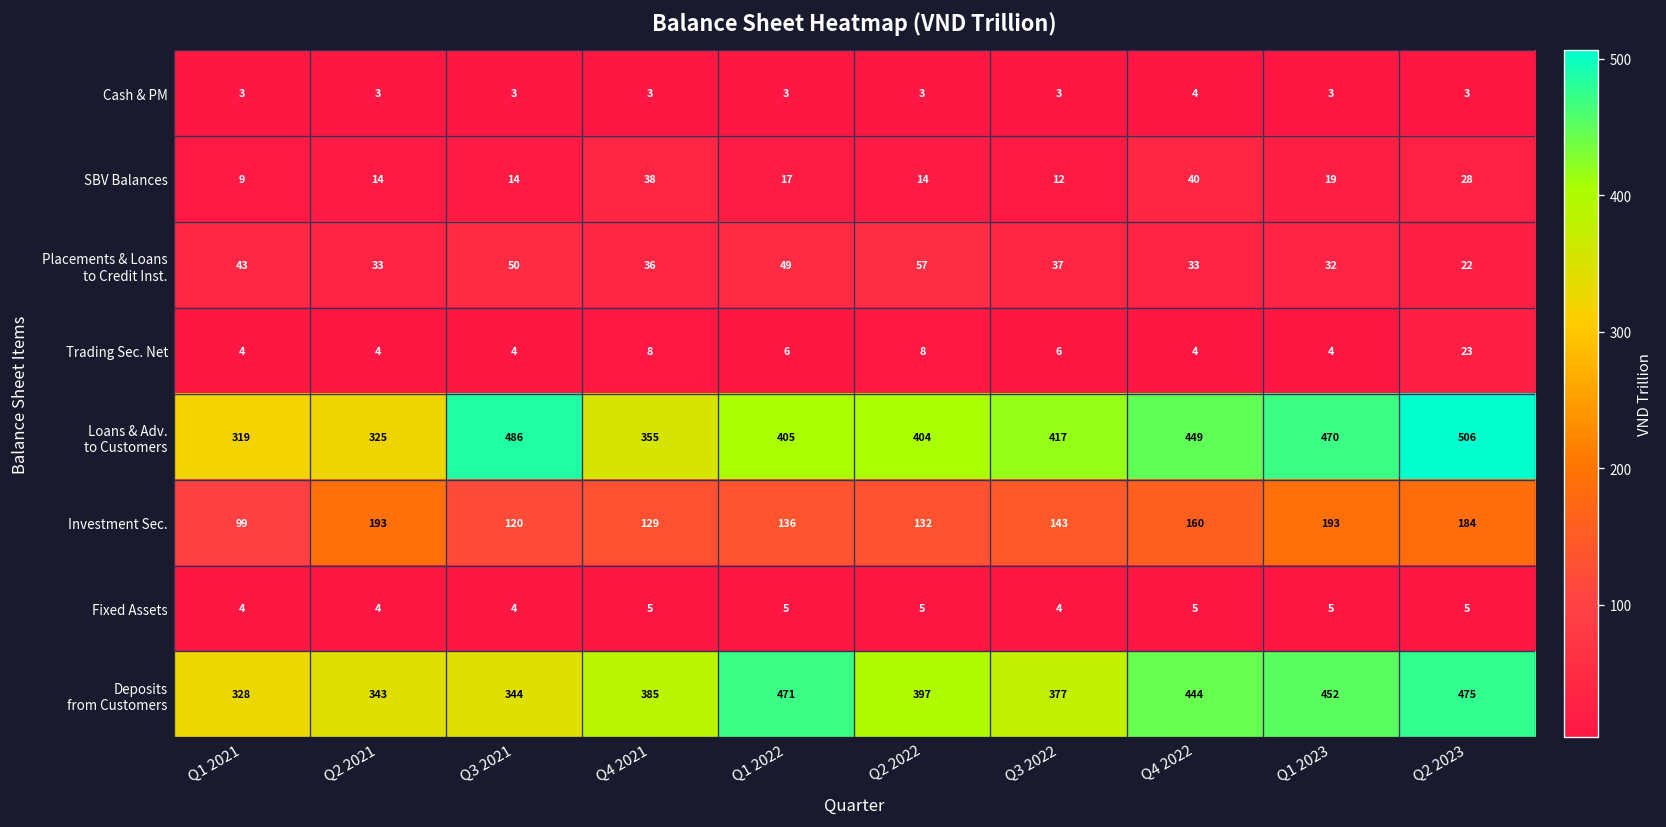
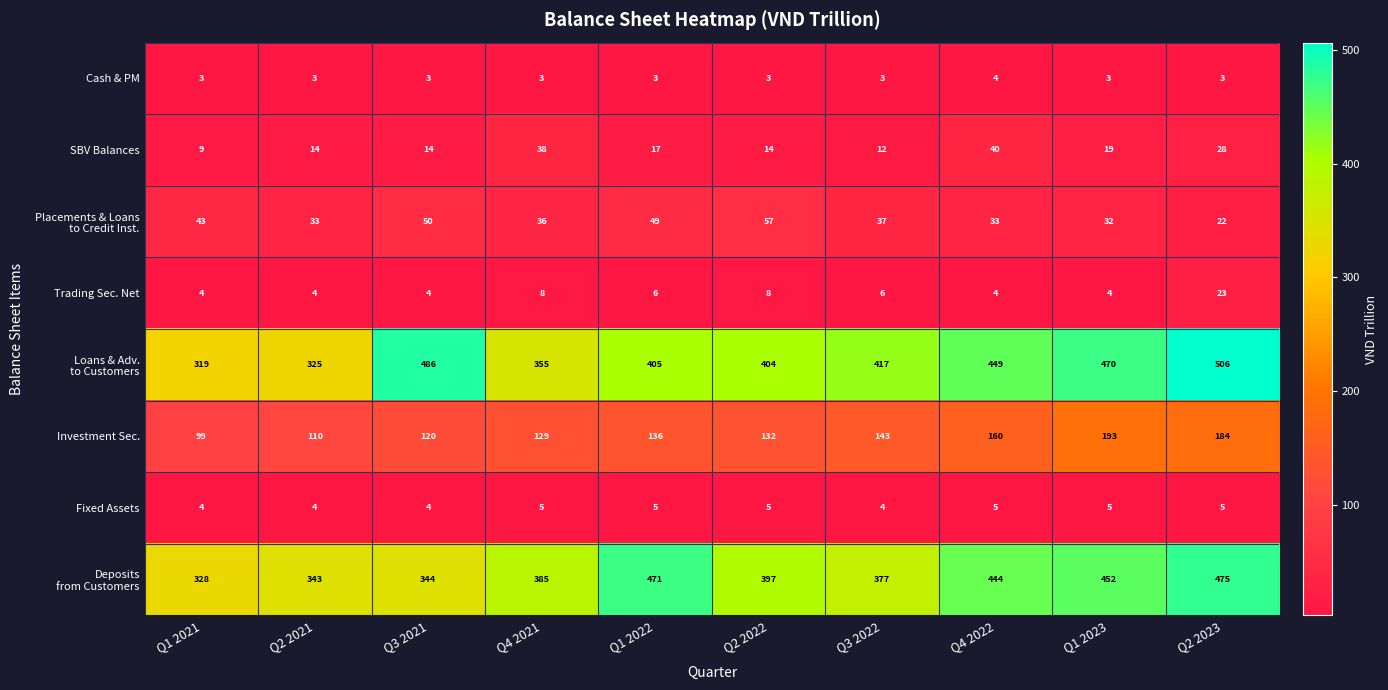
Investment Sec., Q2 2021: 193 -> 110
